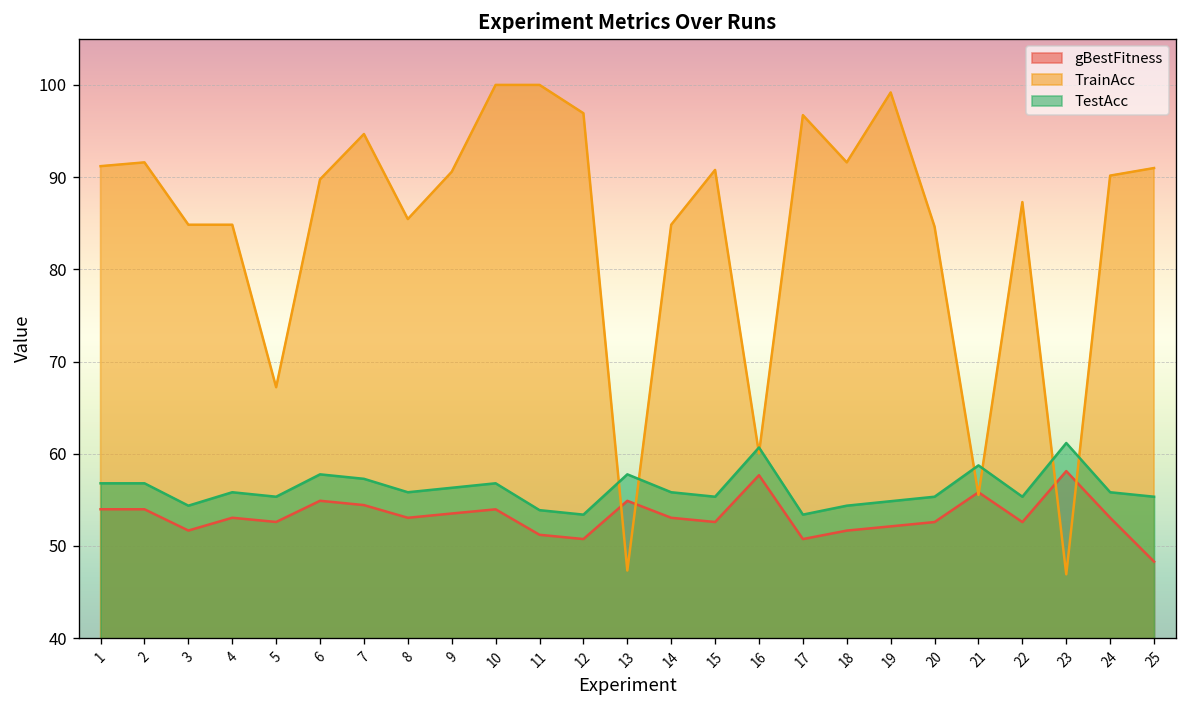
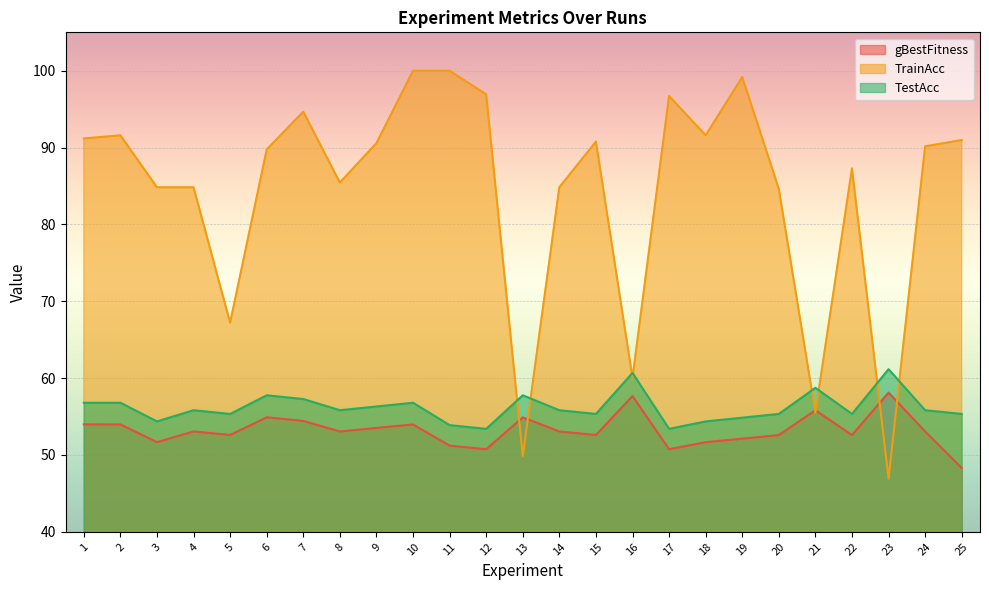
TrainAcc, 13: 47 -> 50
